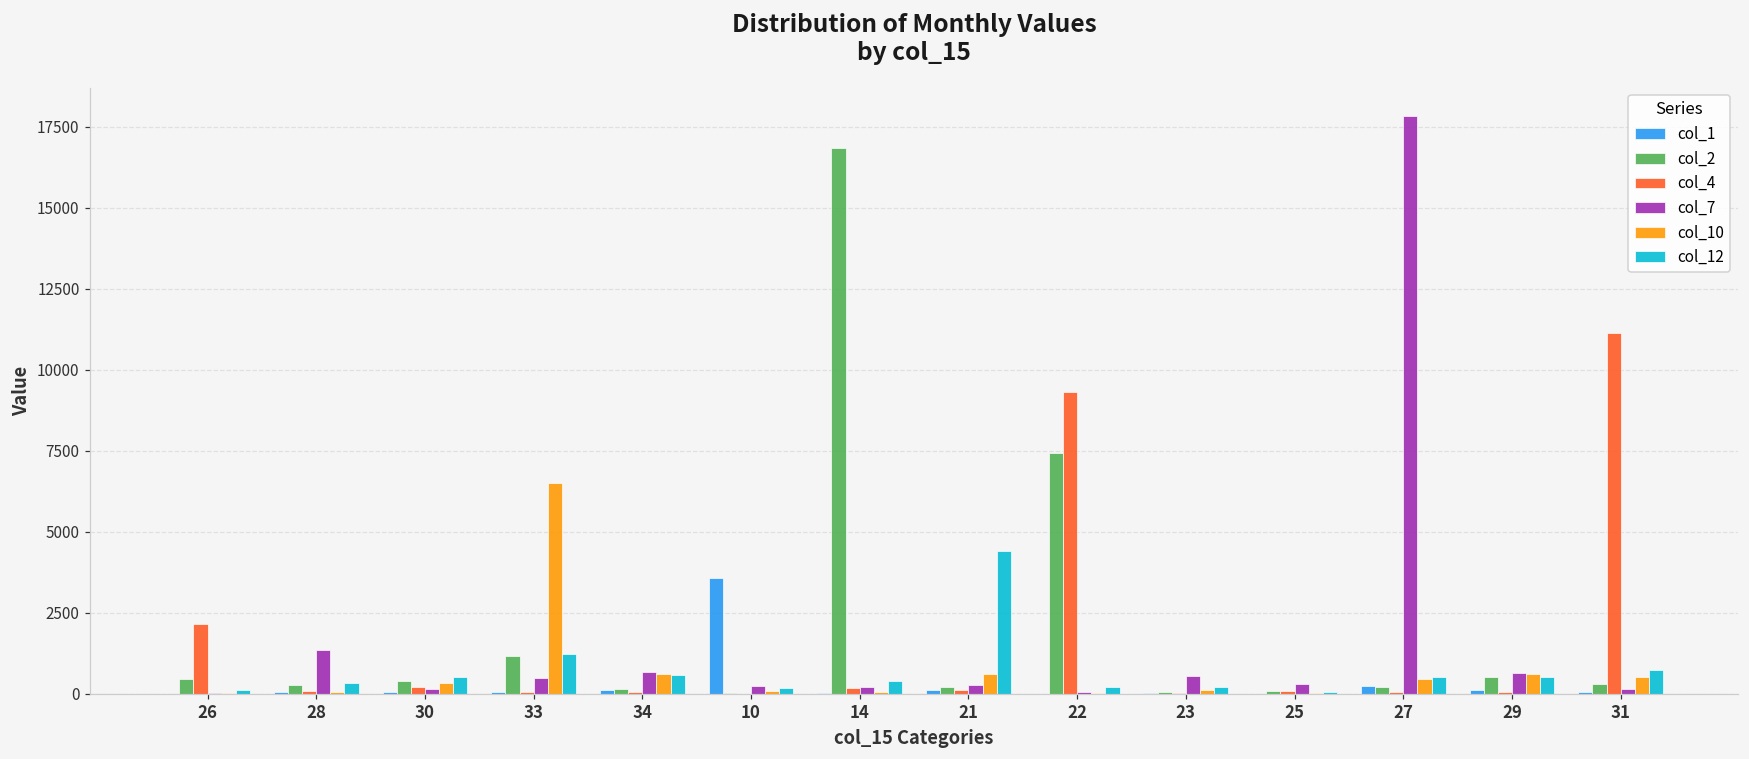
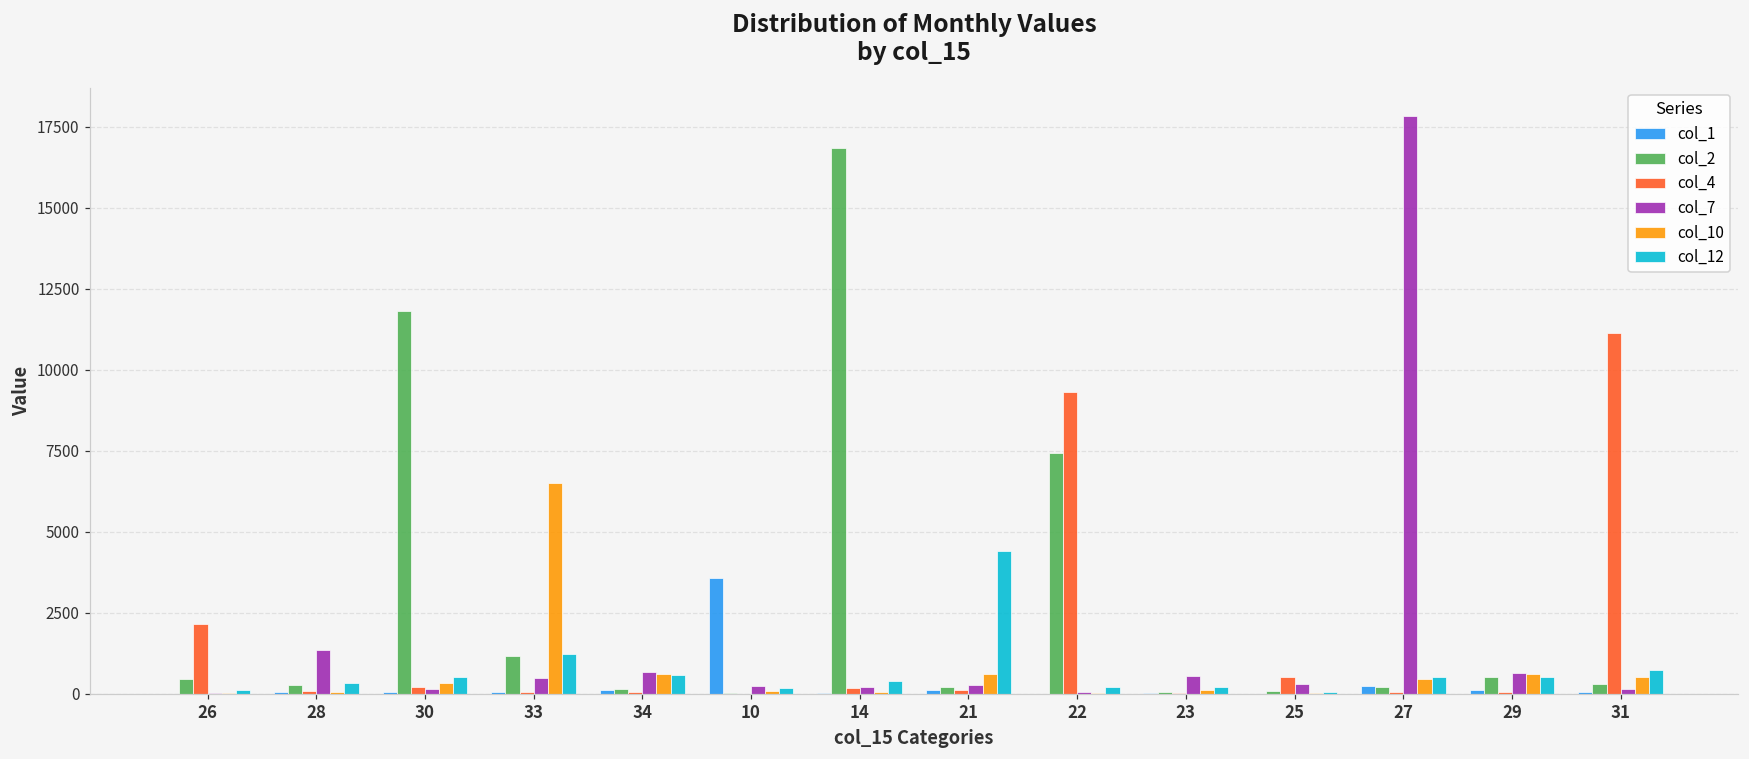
col_2, 30: 400 -> 11800
col_4, 25: 100 -> 500
